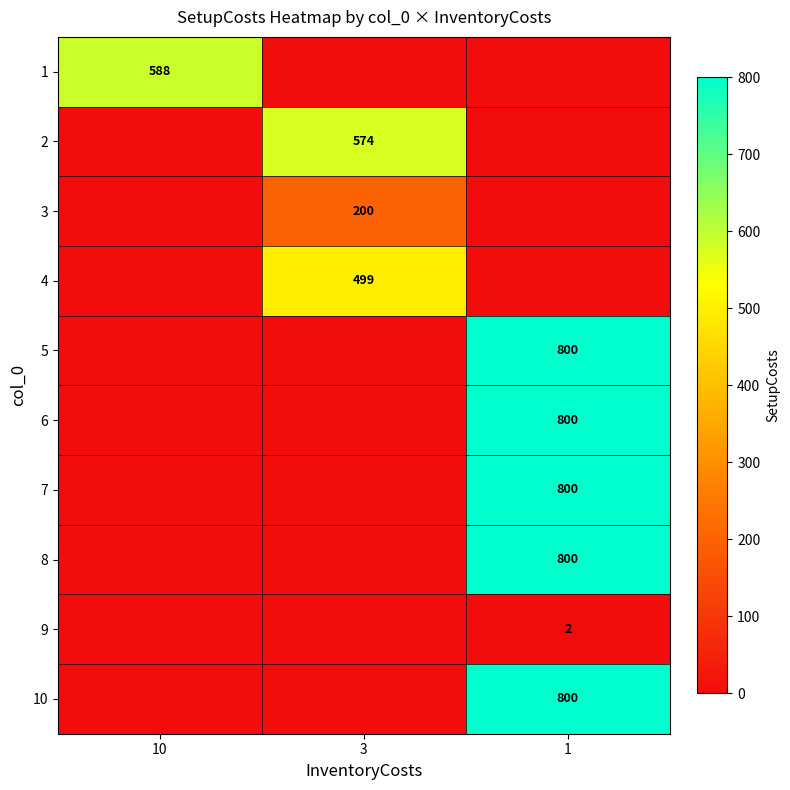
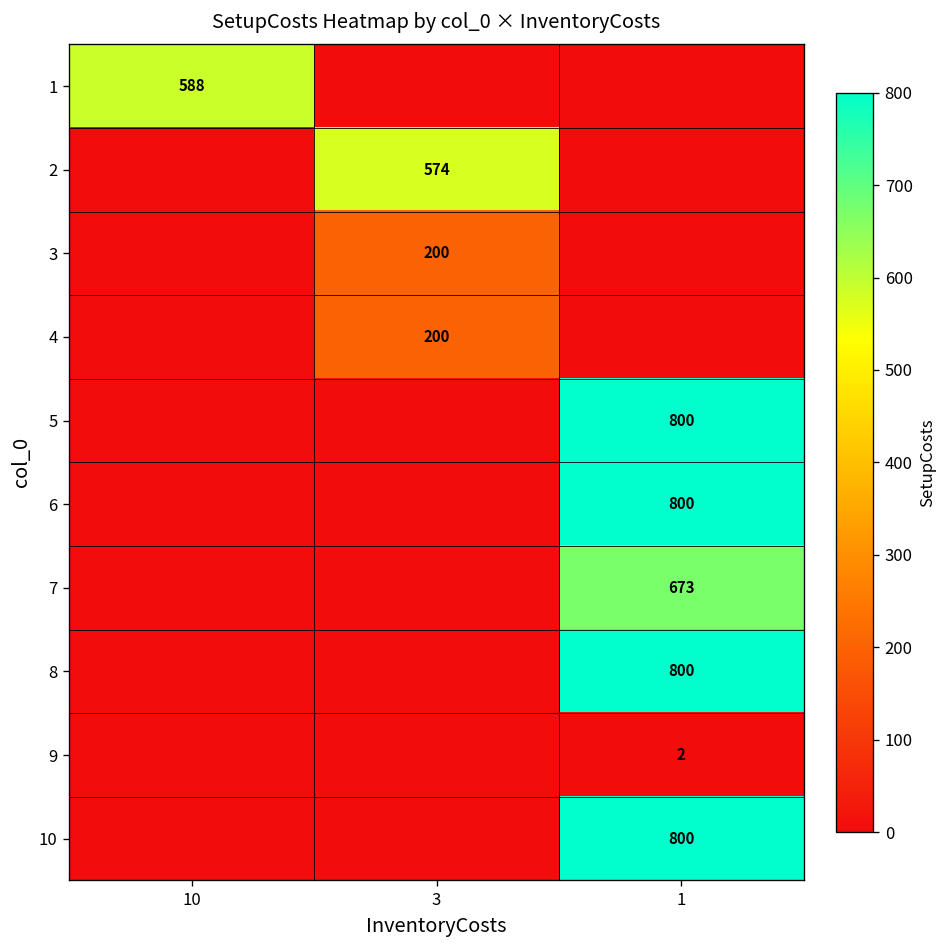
4, 3: 499 -> 200
7, 1: 800 -> 673
